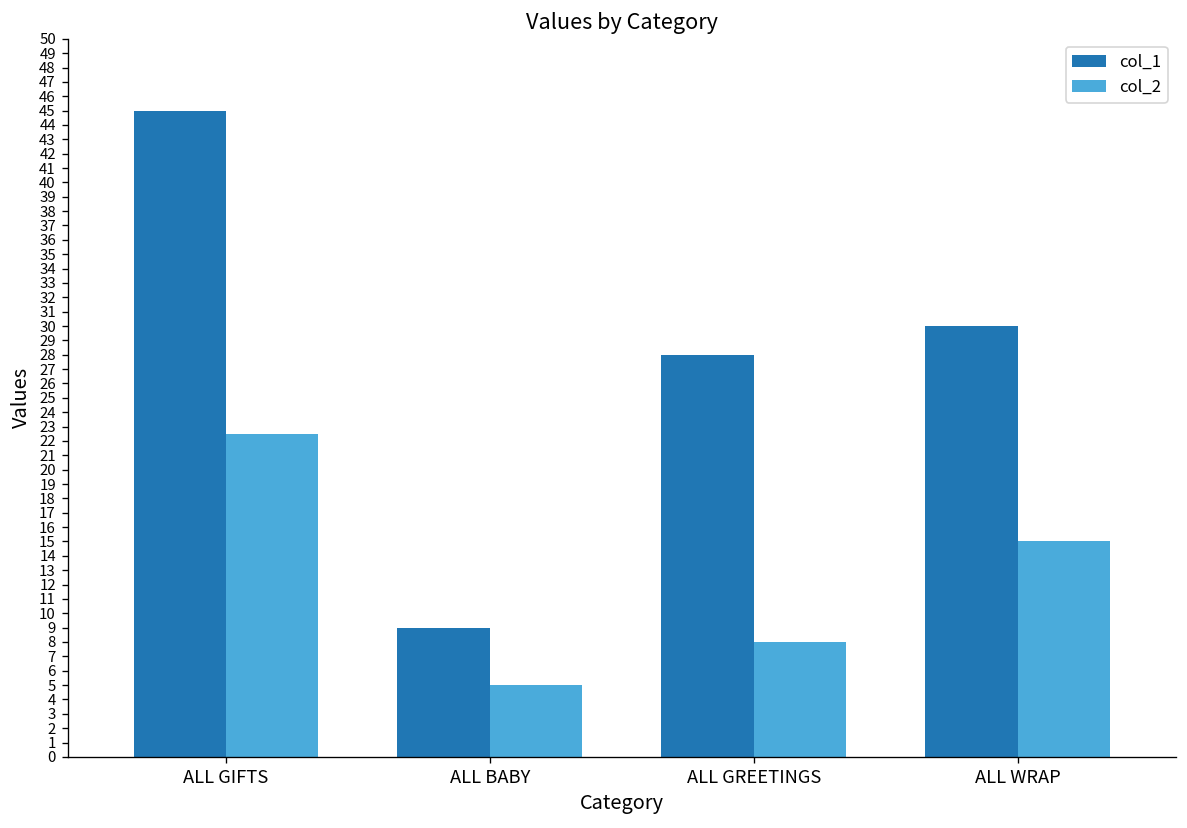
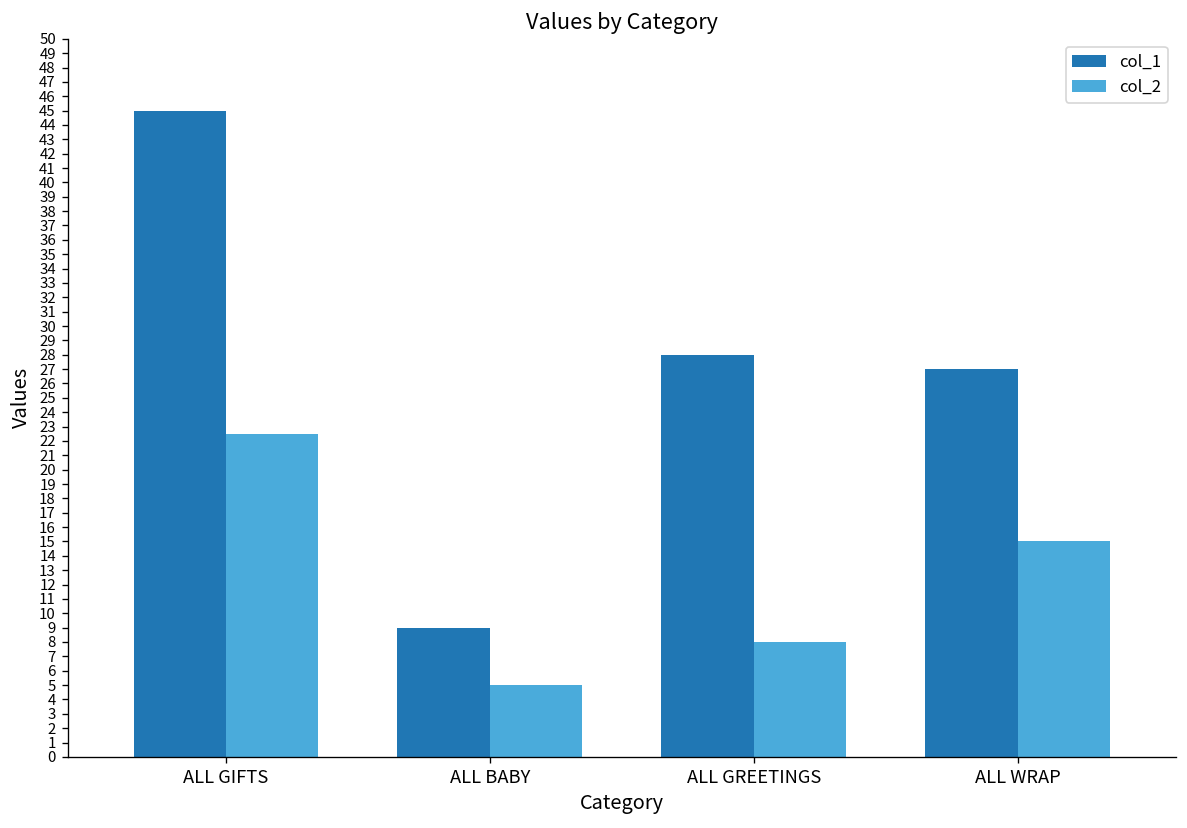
col_1, ALL WRAP: 30 -> 27
